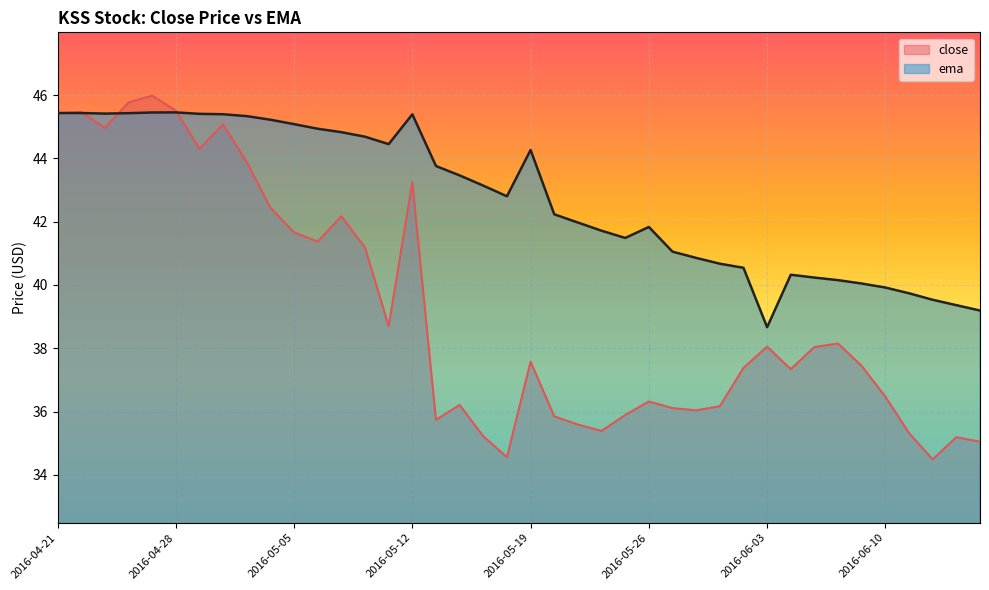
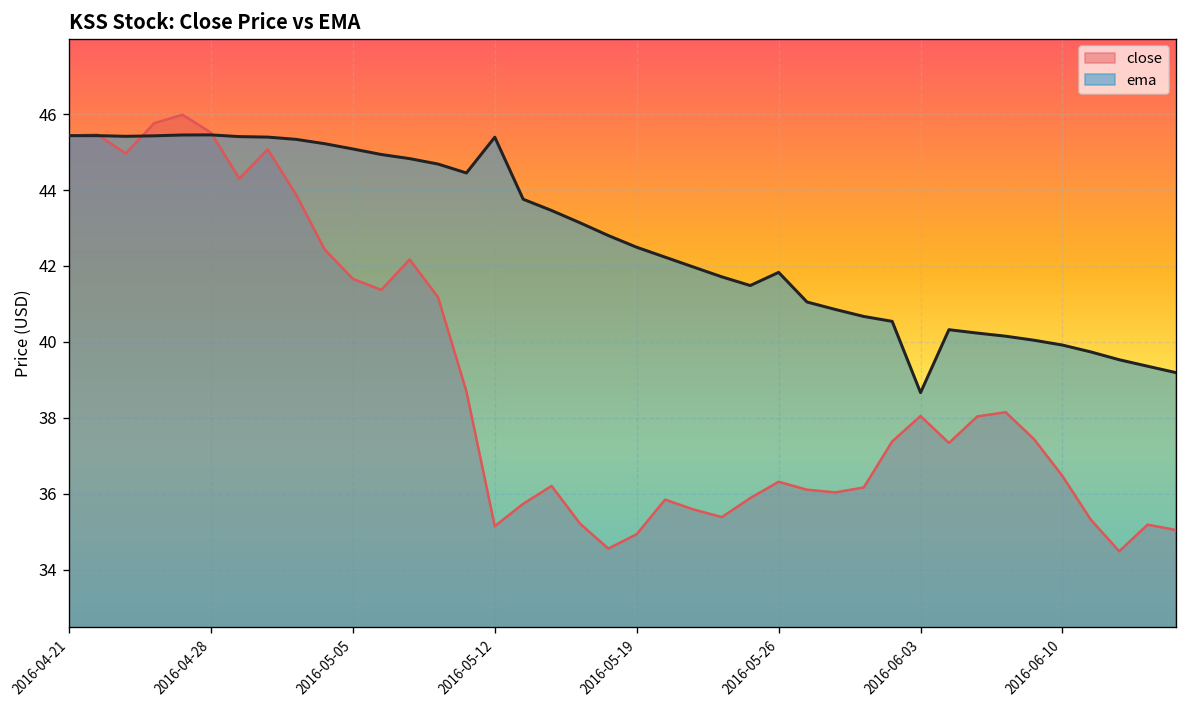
close, 2016-05-12: 43.2 -> 35.2
close, 2016-05-19: 37.6 -> 34.9
ema, 2016-05-19: 44.3 -> 42.5
